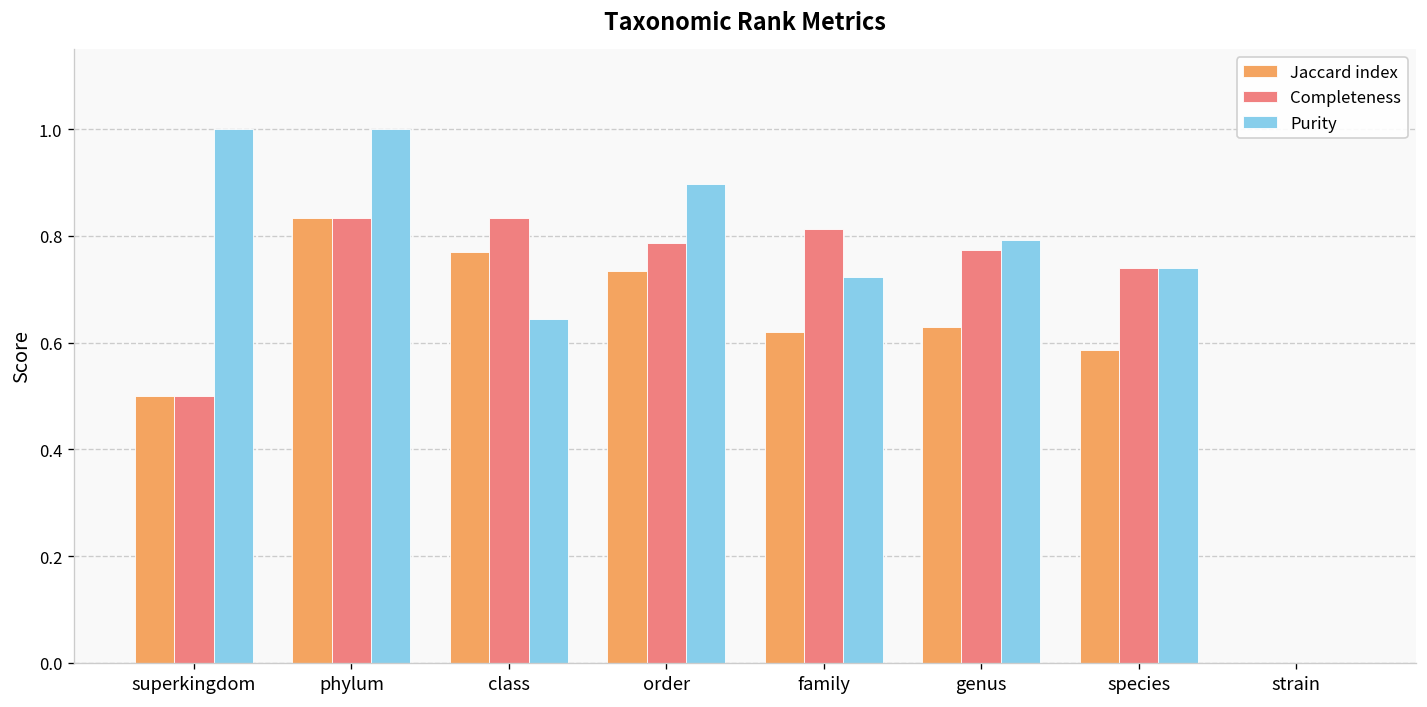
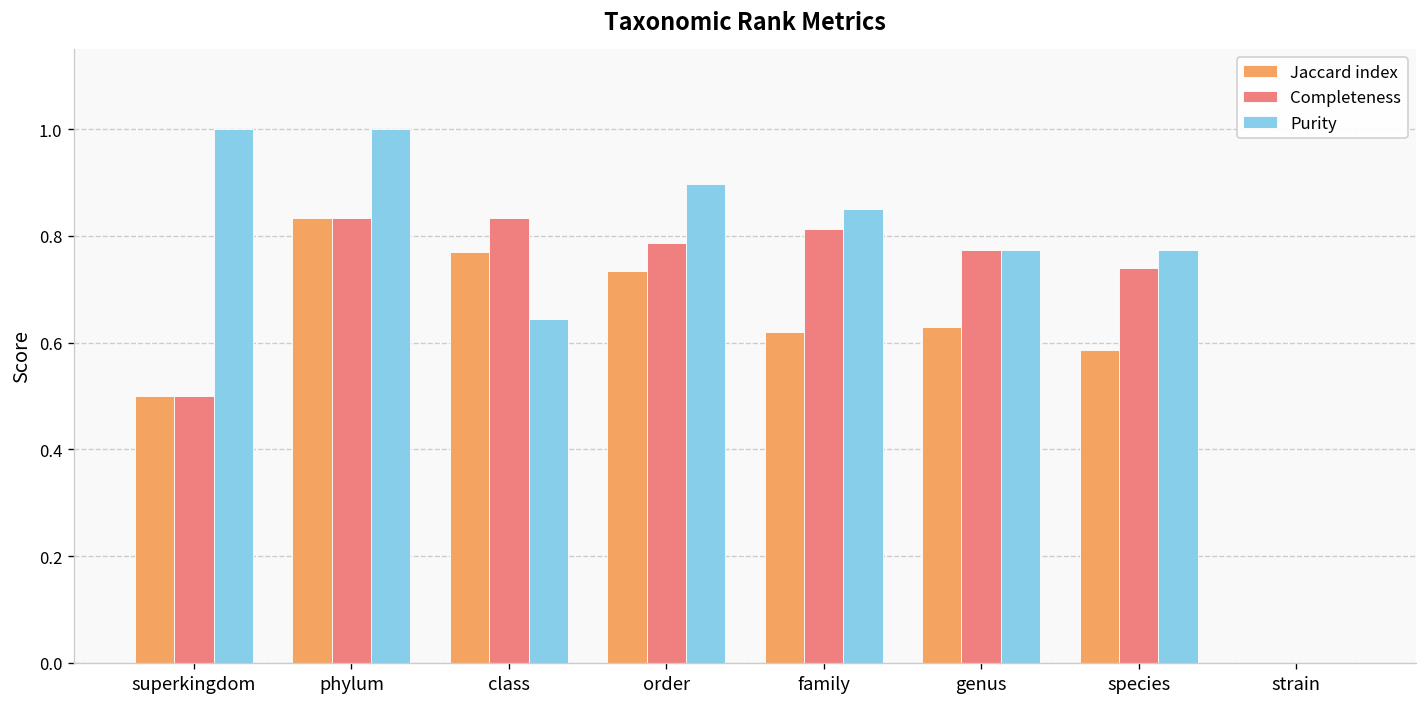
Purity, family: 0.72 -> 0.85
Purity, genus: 0.79 -> 0.77
Purity, species: 0.74 -> 0.77
